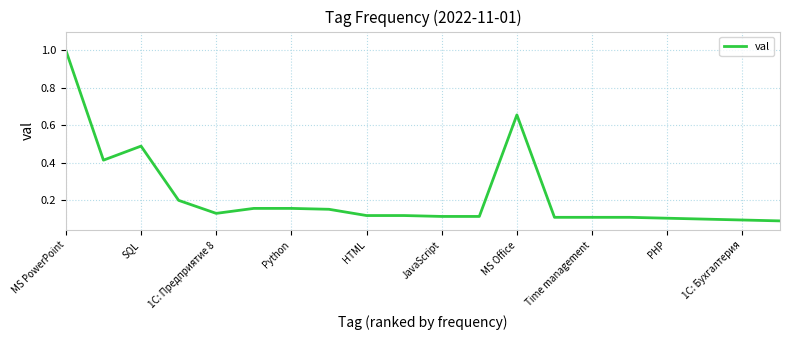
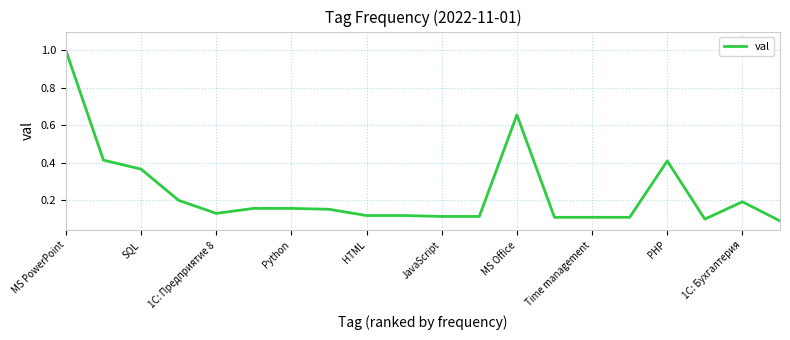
SQL: 0.49 -> 0.37
PHP: 0.10 -> 0.41
1C: Бухгалтерия: 0.10 -> 0.19
